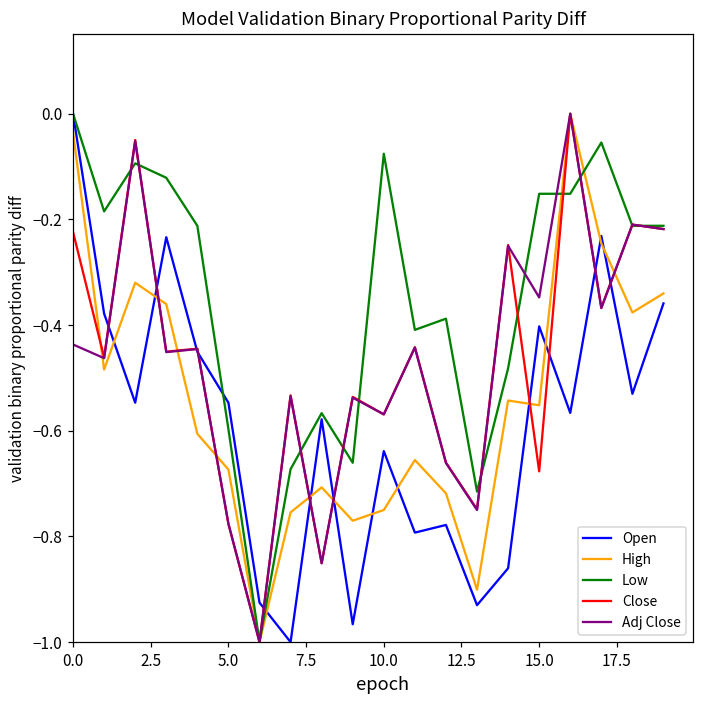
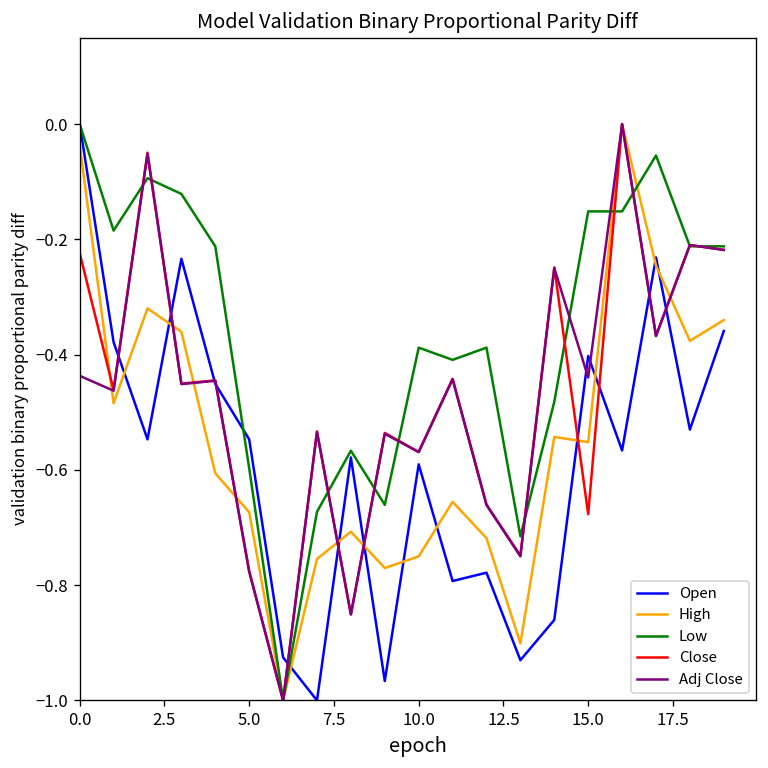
Open, 10.0: -0.64 -> -0.59
Low, 10.0: -0.08 -> -0.39
Adj Close, 15.0: -0.35 -> -0.44
